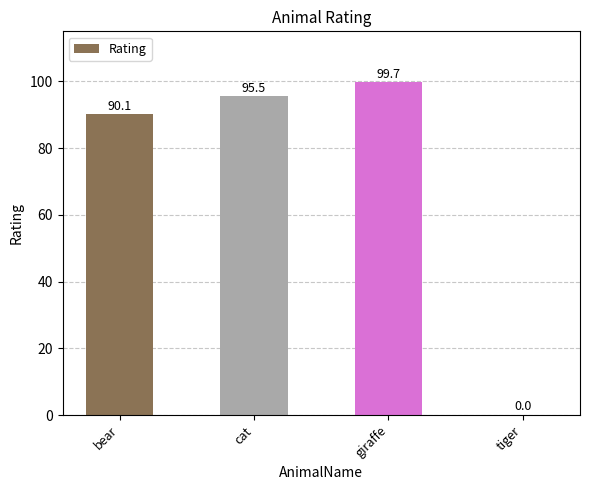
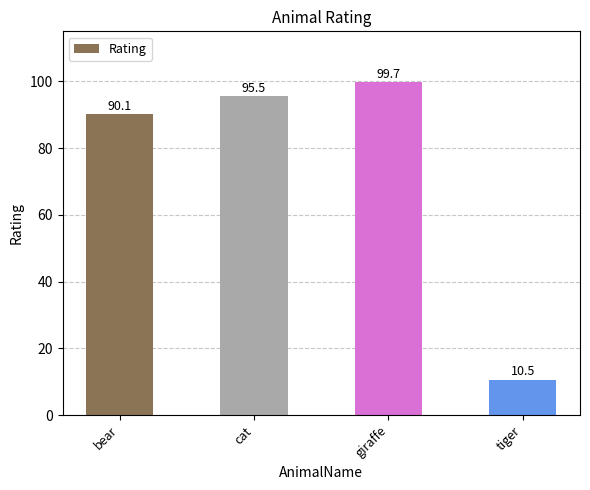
tiger: 0.0 -> 10.5
